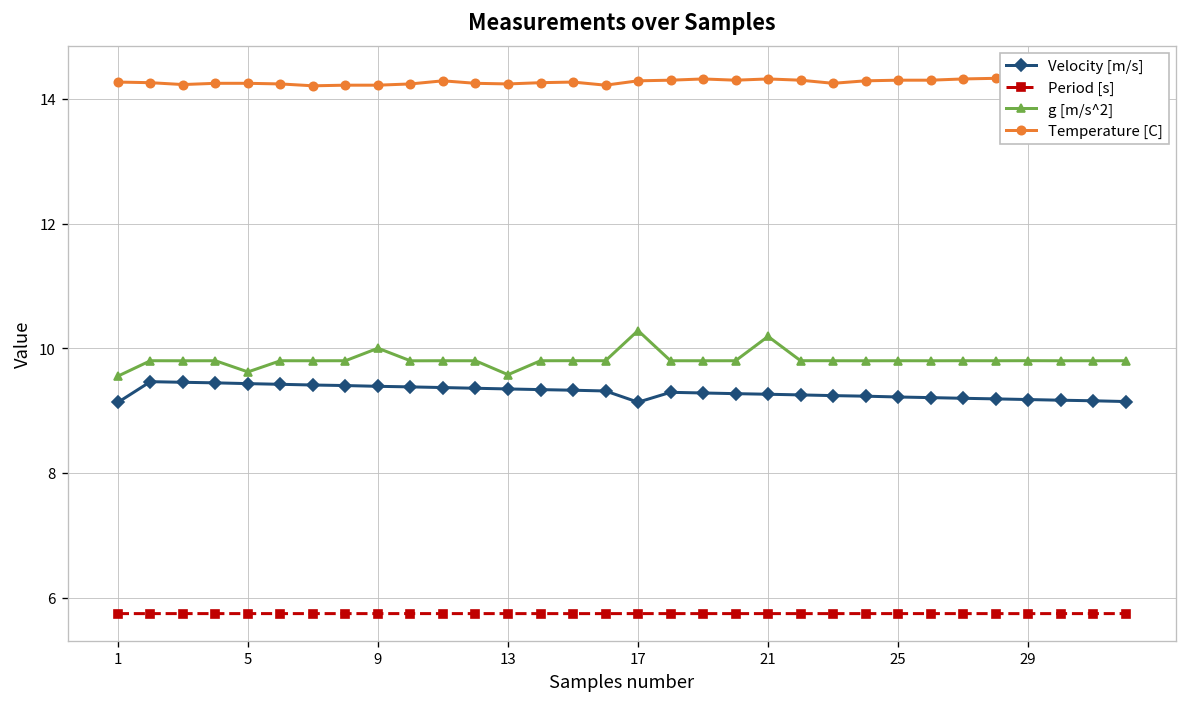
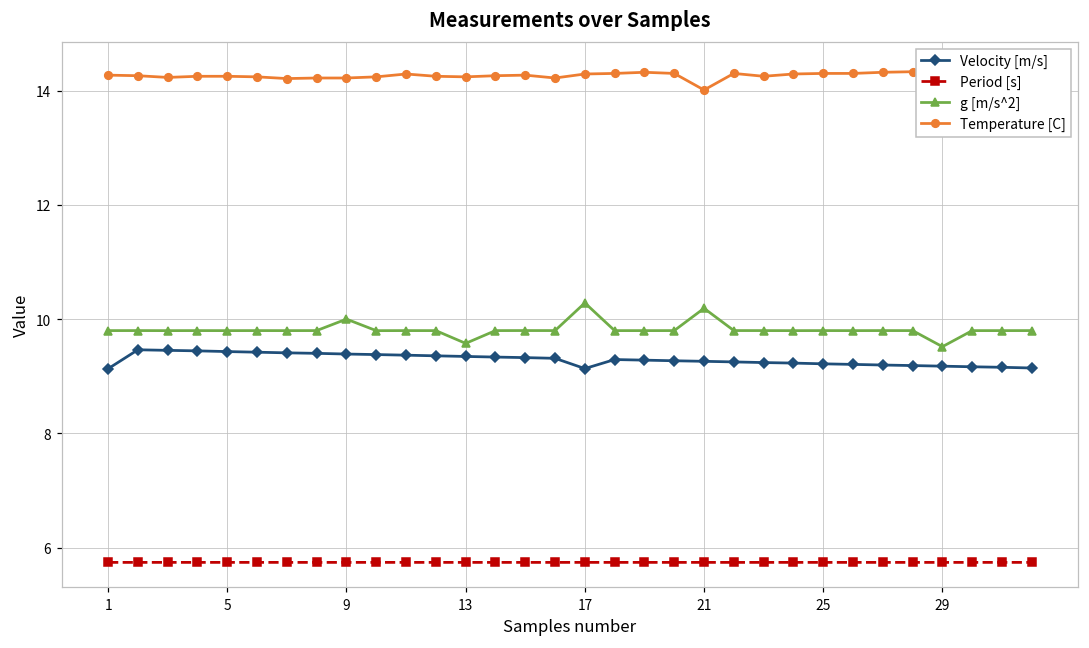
g [m/s^2], 1: 9.6 -> 9.8
g [m/s^2], 5: 9.6 -> 9.8
Temperature [C], 21: 14.3 -> 14.0
g [m/s^2], 29: 9.8 -> 9.5
